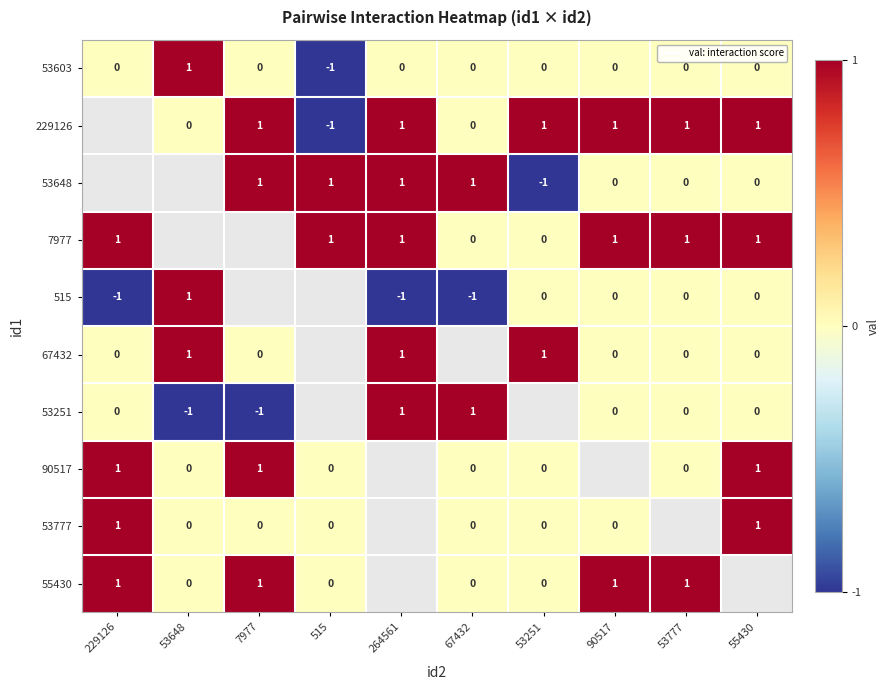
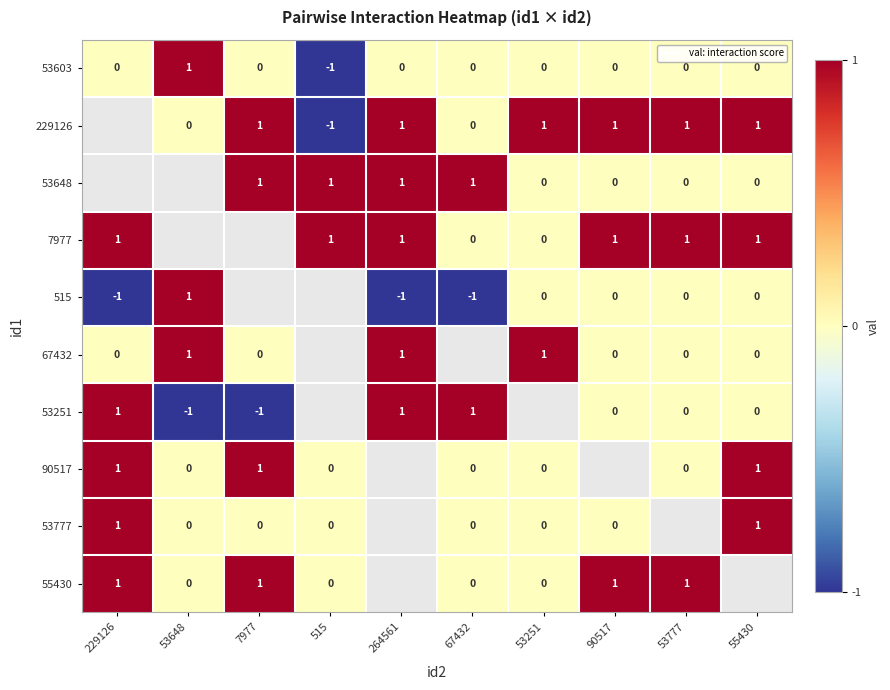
53648, 53251: -1 -> 0
53251, 229126: 0 -> 1
